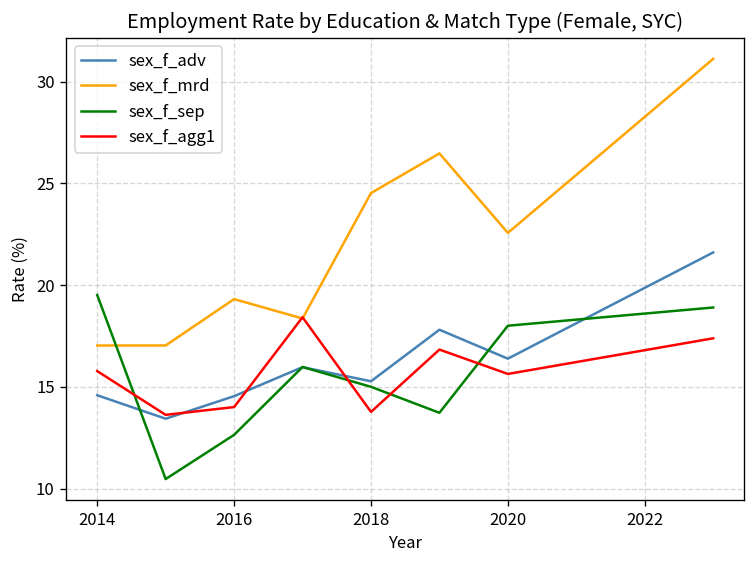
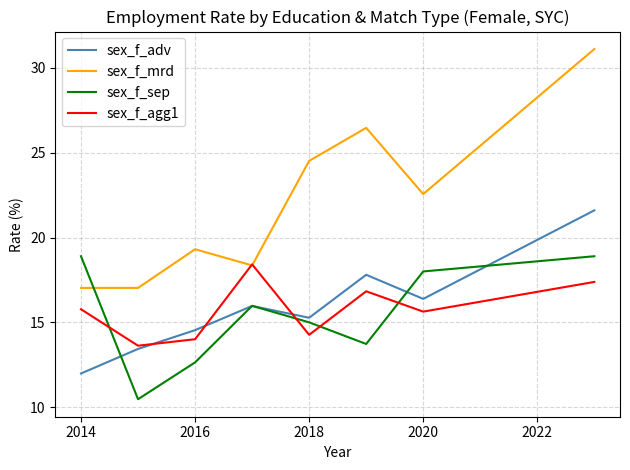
sex_f_adv, 2014: 14.6 -> 12.0
sex_f_sep, 2014: 19.5 -> 18.9
sex_f_agg1, 2018: 13.8 -> 14.3
